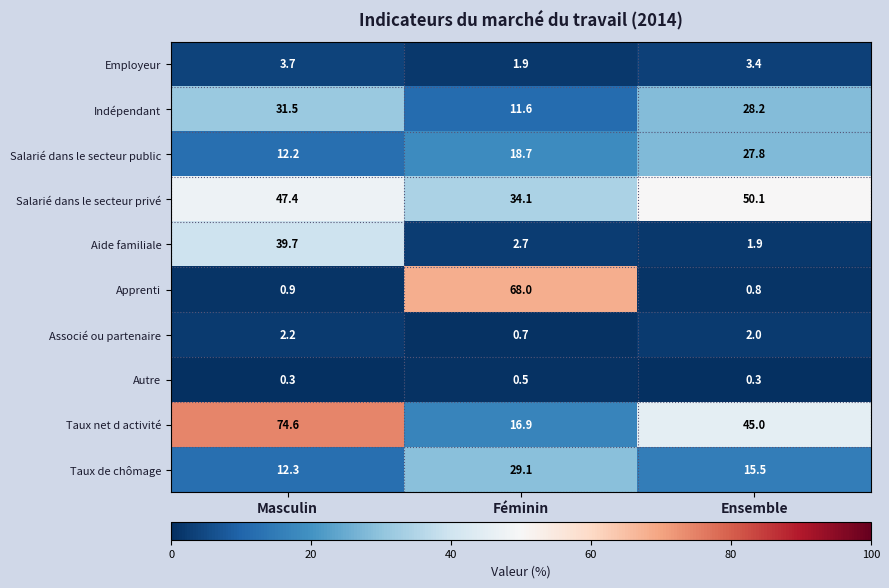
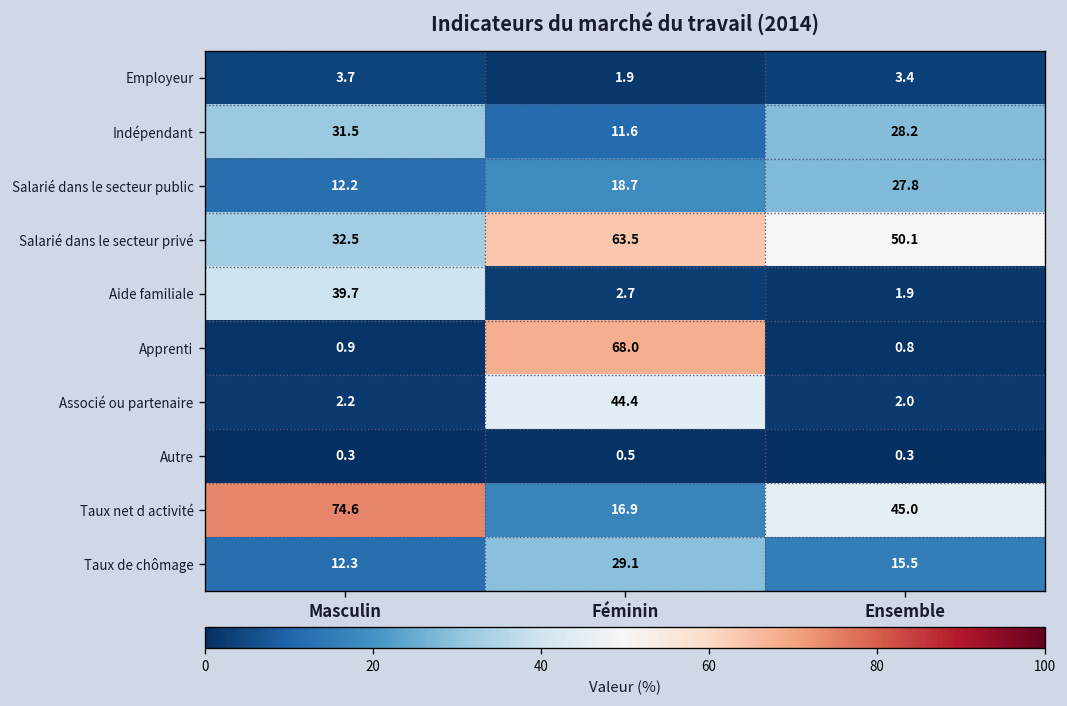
Salarié dans le secteur privé, Masculin: 47.4 -> 32.5
Salarié dans le secteur privé, Féminin: 34.1 -> 63.5
Associé ou partenaire, Féminin: 0.7 -> 44.4
